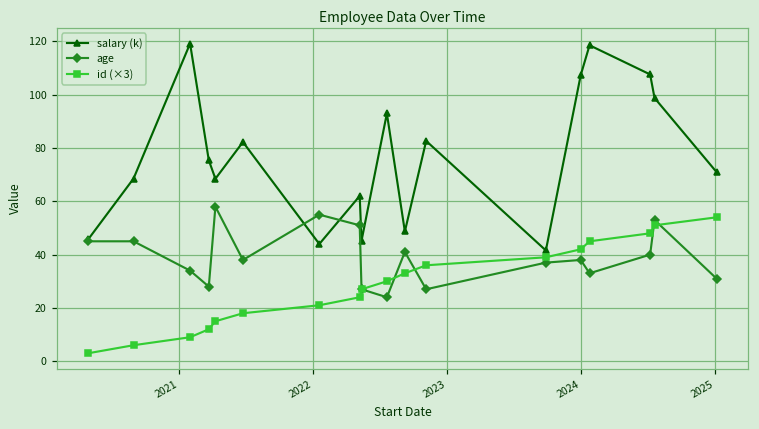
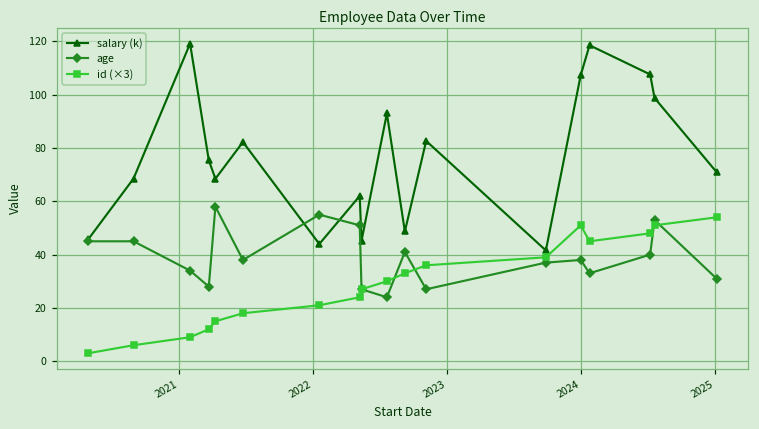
id (×3), 2024: 42 -> 51
